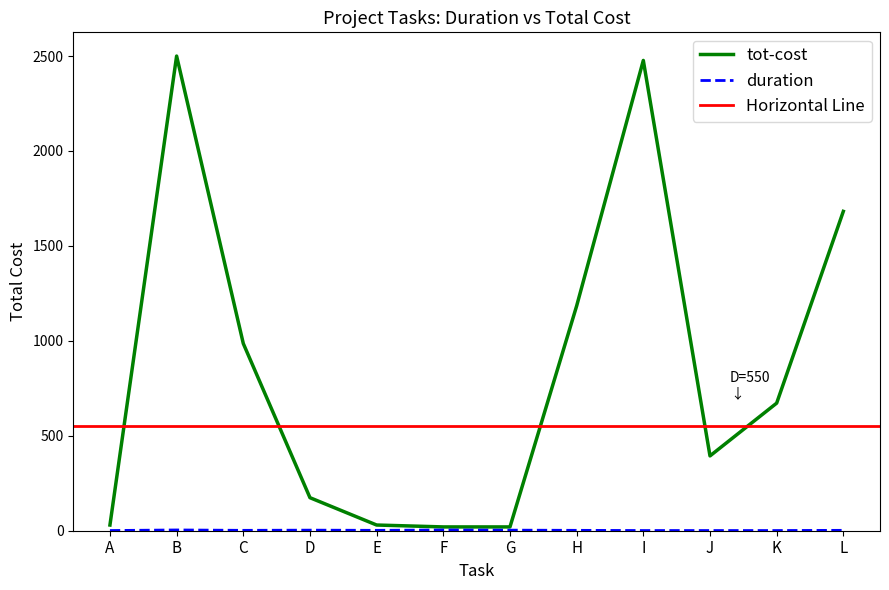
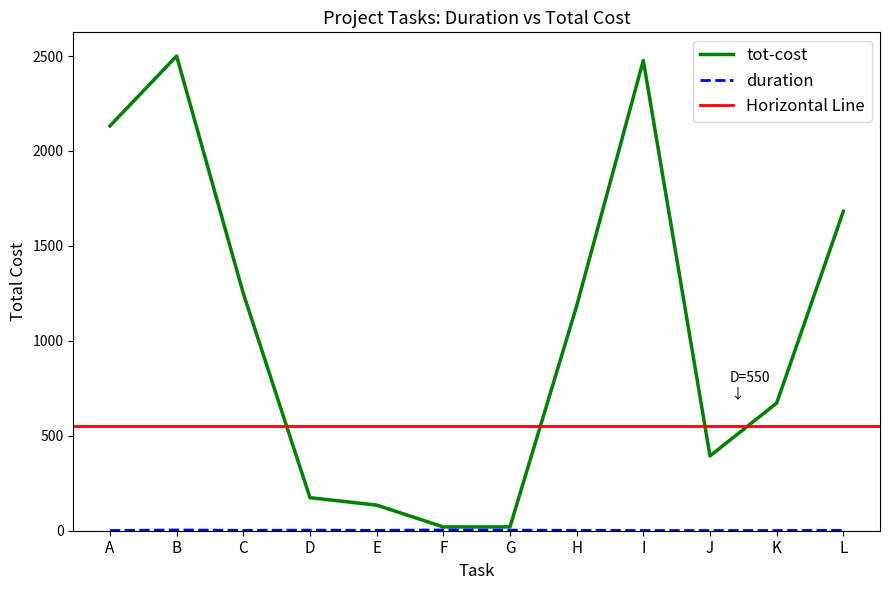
tot-cost, A: 30 -> 2130
tot-cost, C: 990 -> 1250
tot-cost, E: 30 -> 140
